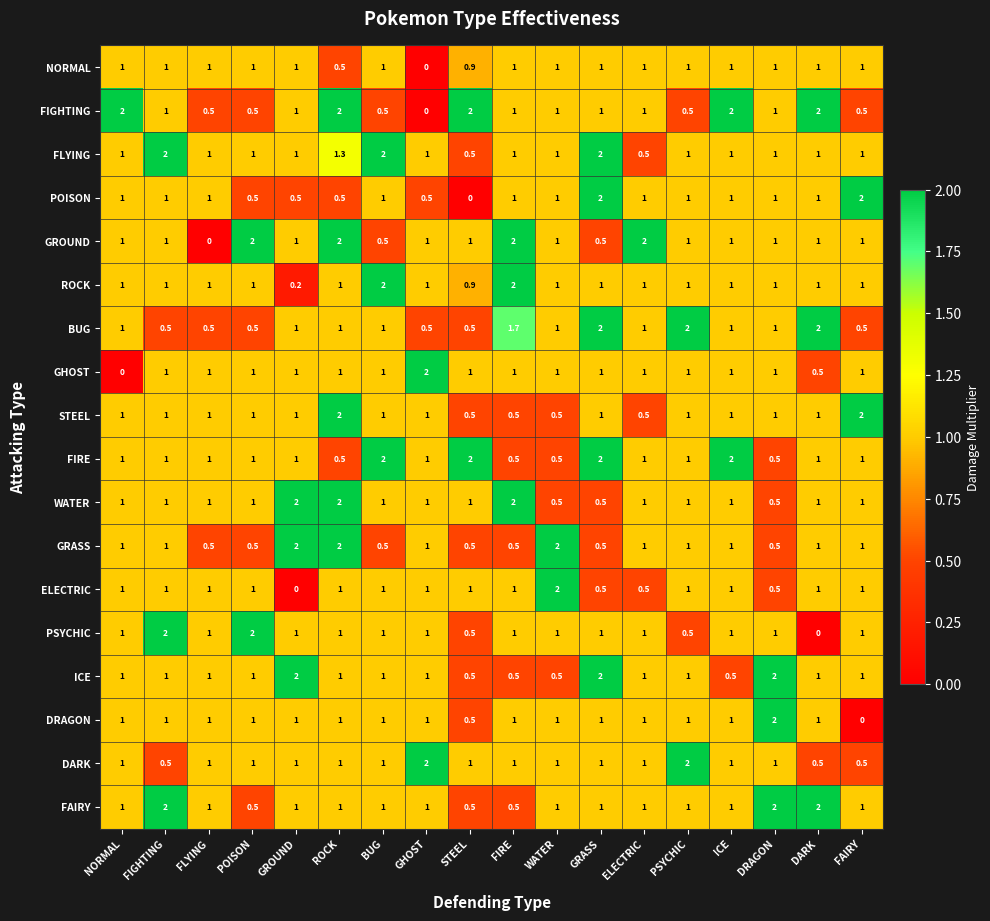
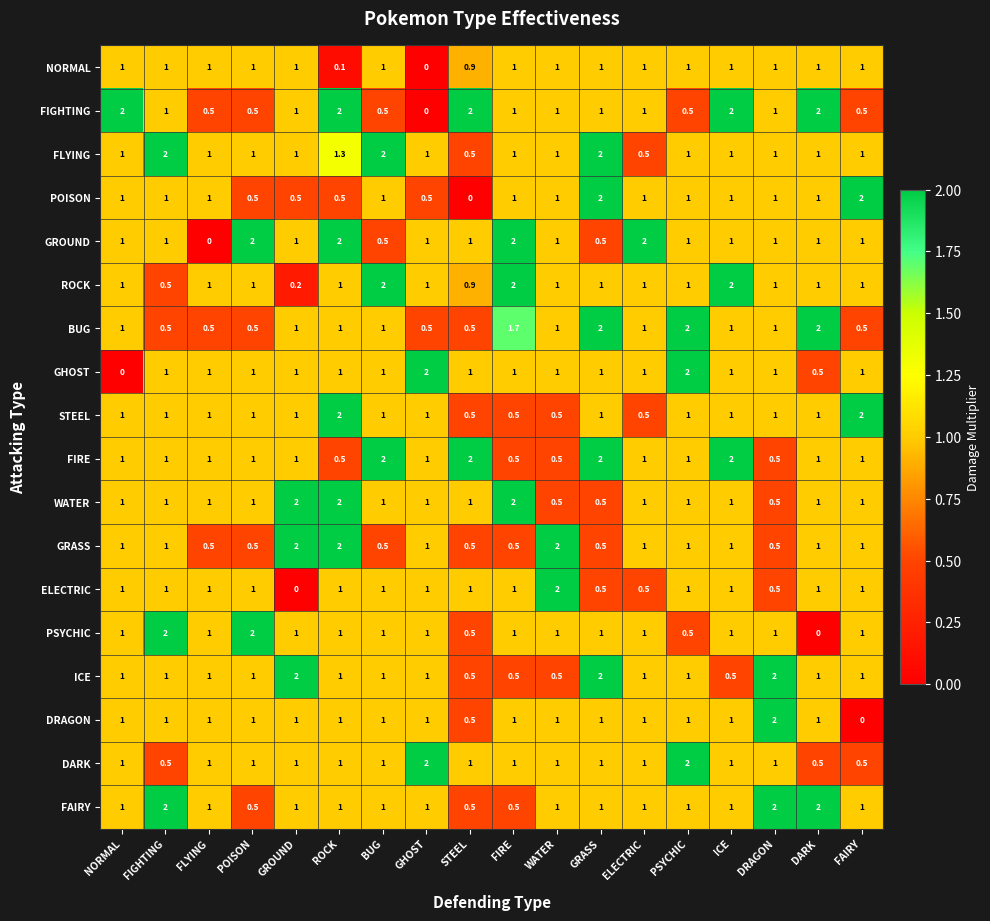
NORMAL, ROCK: 0.5 -> 0.1
ROCK, FIGHTING: 1 -> 0.5
ROCK, ICE: 1 -> 2
GHOST, PSYCHIC: 1 -> 2
